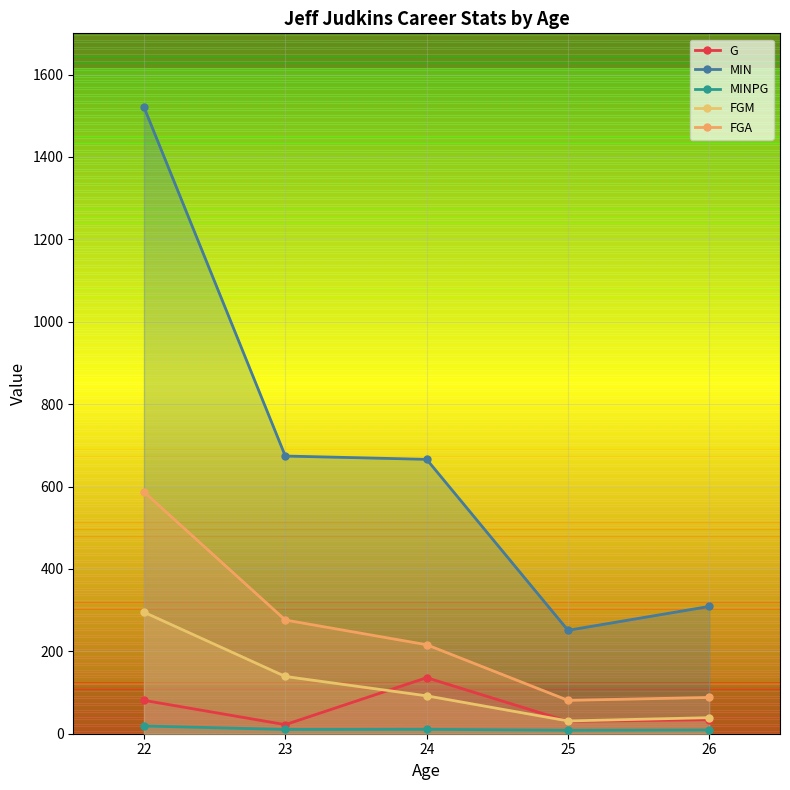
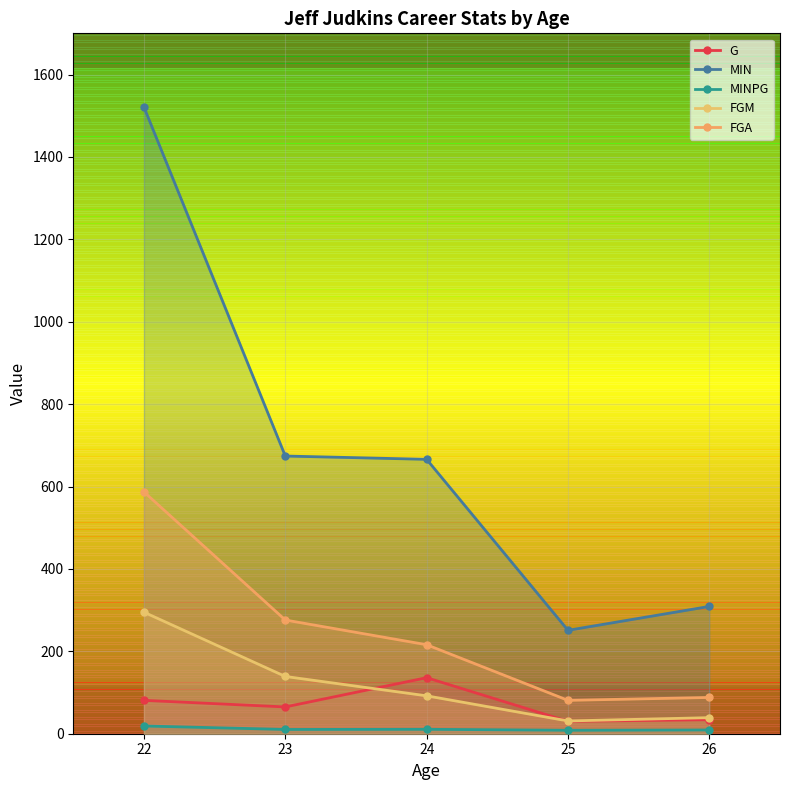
G, 23: 20 -> 70
